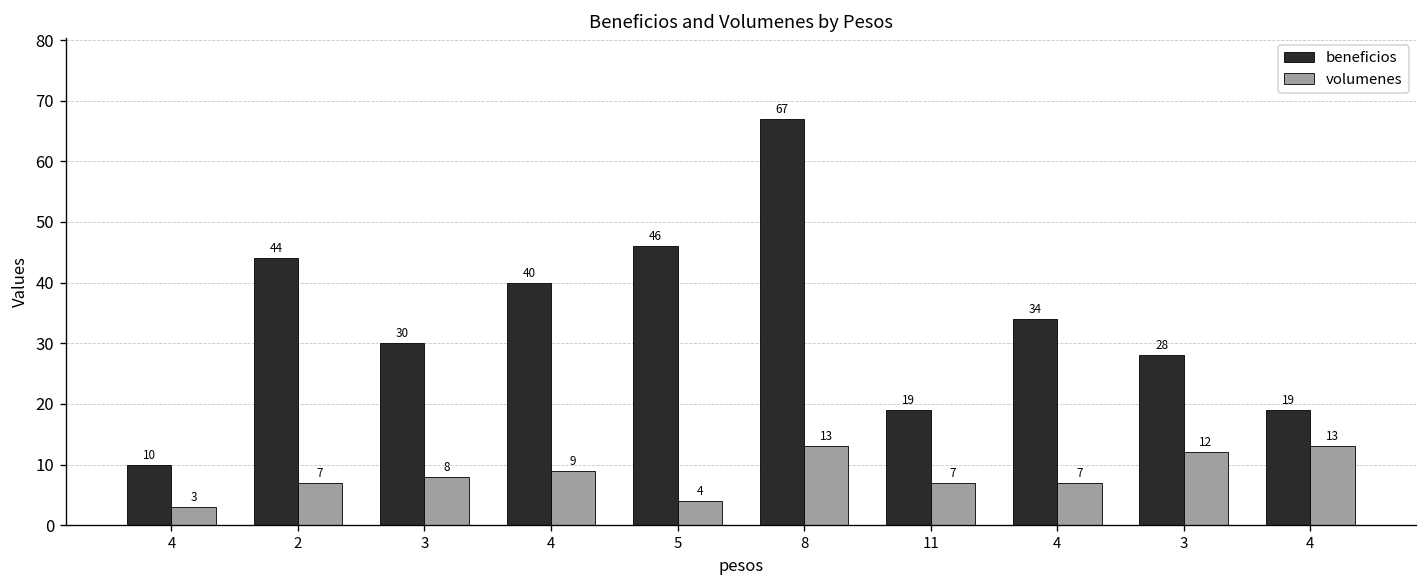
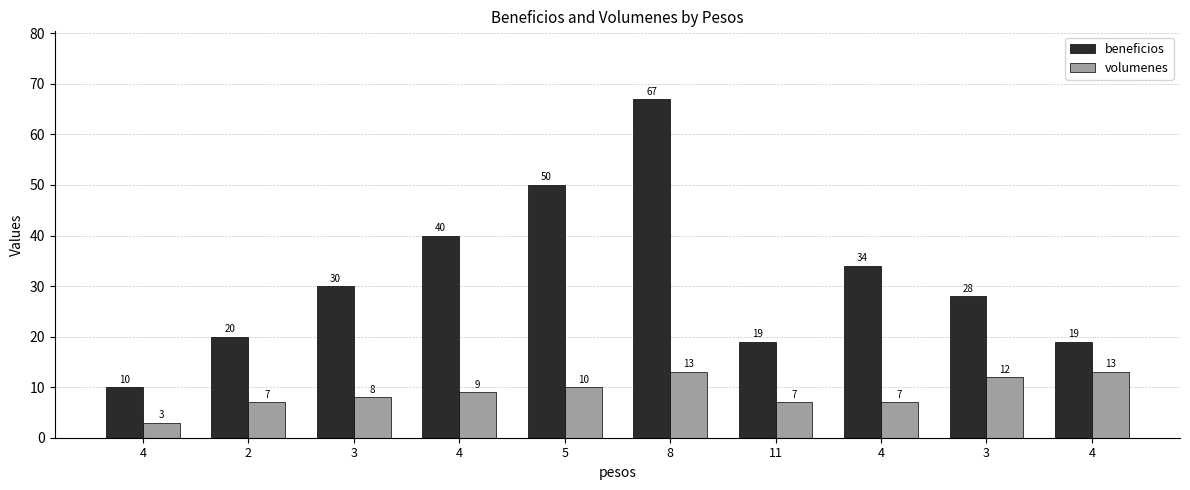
beneficios, 2: 44 -> 20
beneficios, 5: 46 -> 50
volumenes, 5: 4 -> 10
